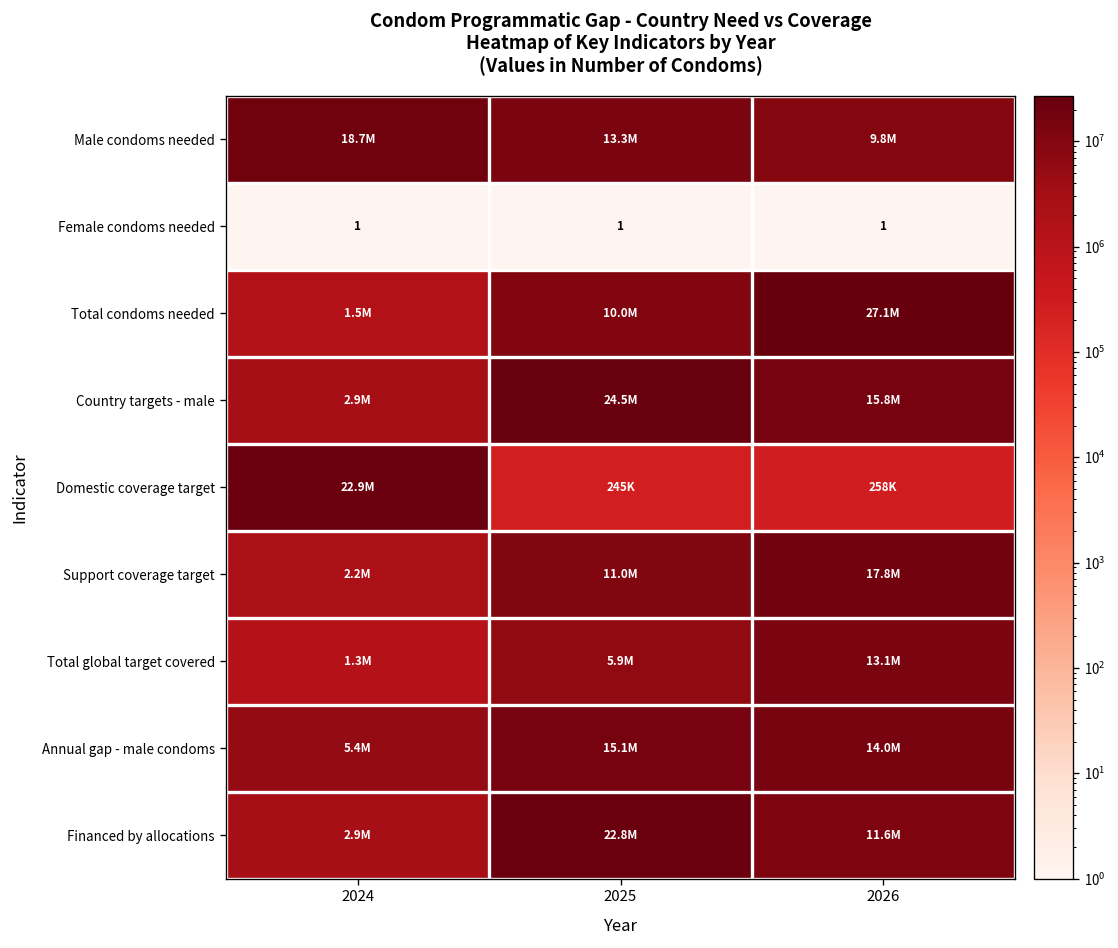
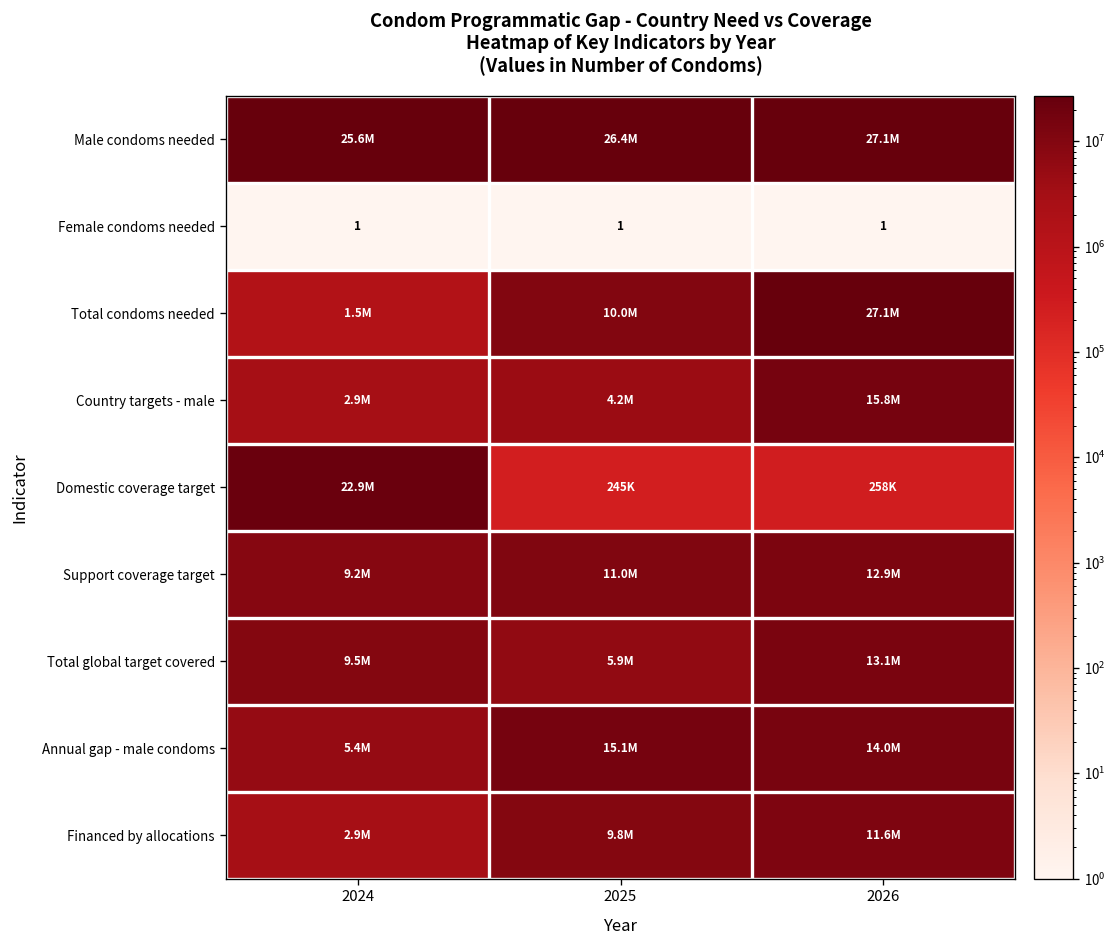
Male condoms needed, 2024: 18.7M -> 25.6M
Male condoms needed, 2025: 13.3M -> 26.4M
Male condoms needed, 2026: 9.8M -> 27.1M
Country targets - male, 2025: 24.5M -> 4.2M
Support coverage target, 2024: 2.2M -> 9.2M
Support coverage target, 2026: 17.8M -> 12.9M
Total global target covered, 2024: 1.3M -> 9.5M
Financed by allocations, 2025: 22.8M -> 9.8M
